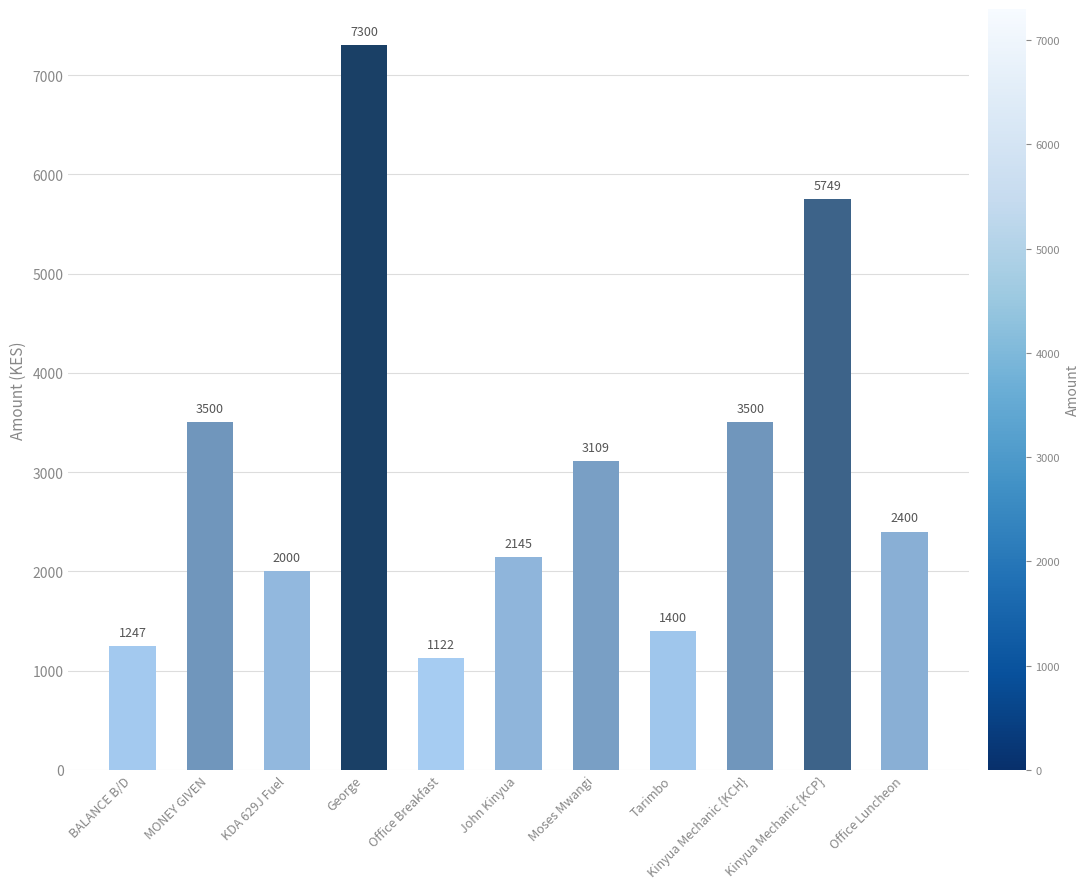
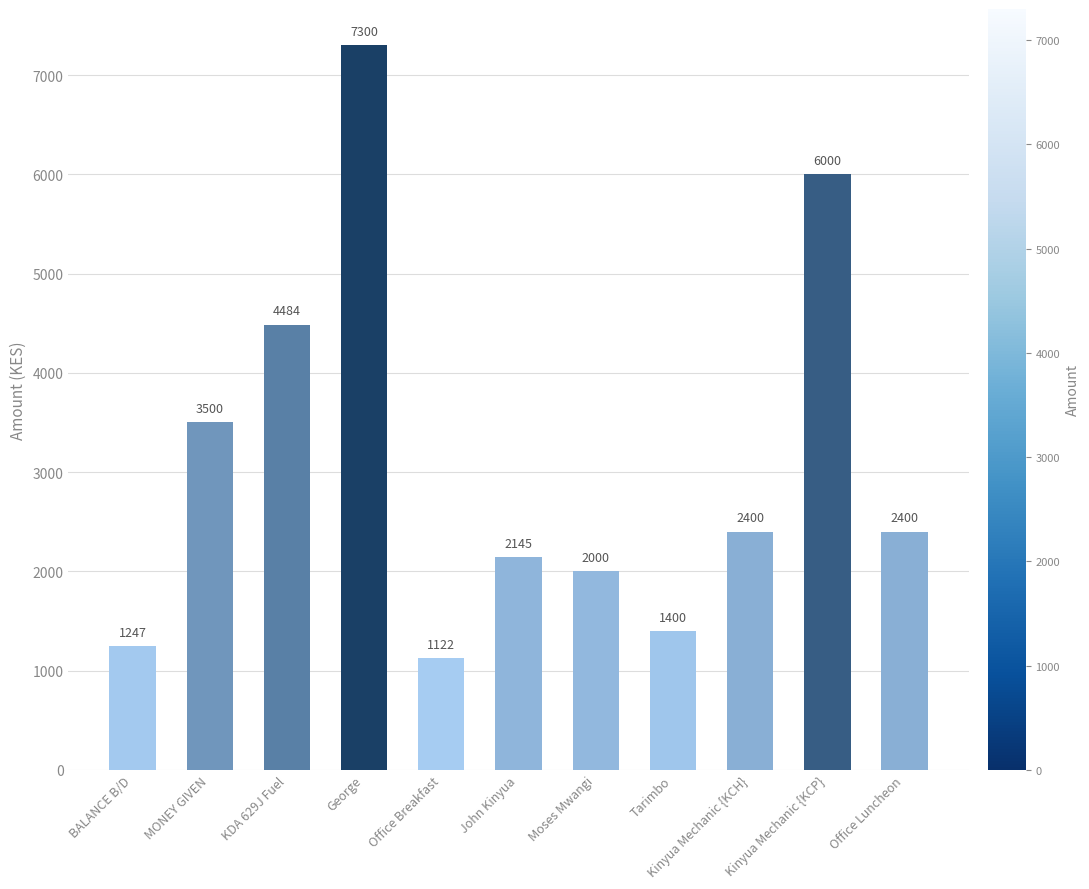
KDA 629J Fuel: 2000 -> 4484
Moses Mwangi: 3109 -> 2000
Kinyua Mechanic {KCH}: 3500 -> 2400
Kinyua Mechanic {KCP}: 5749 -> 6000
